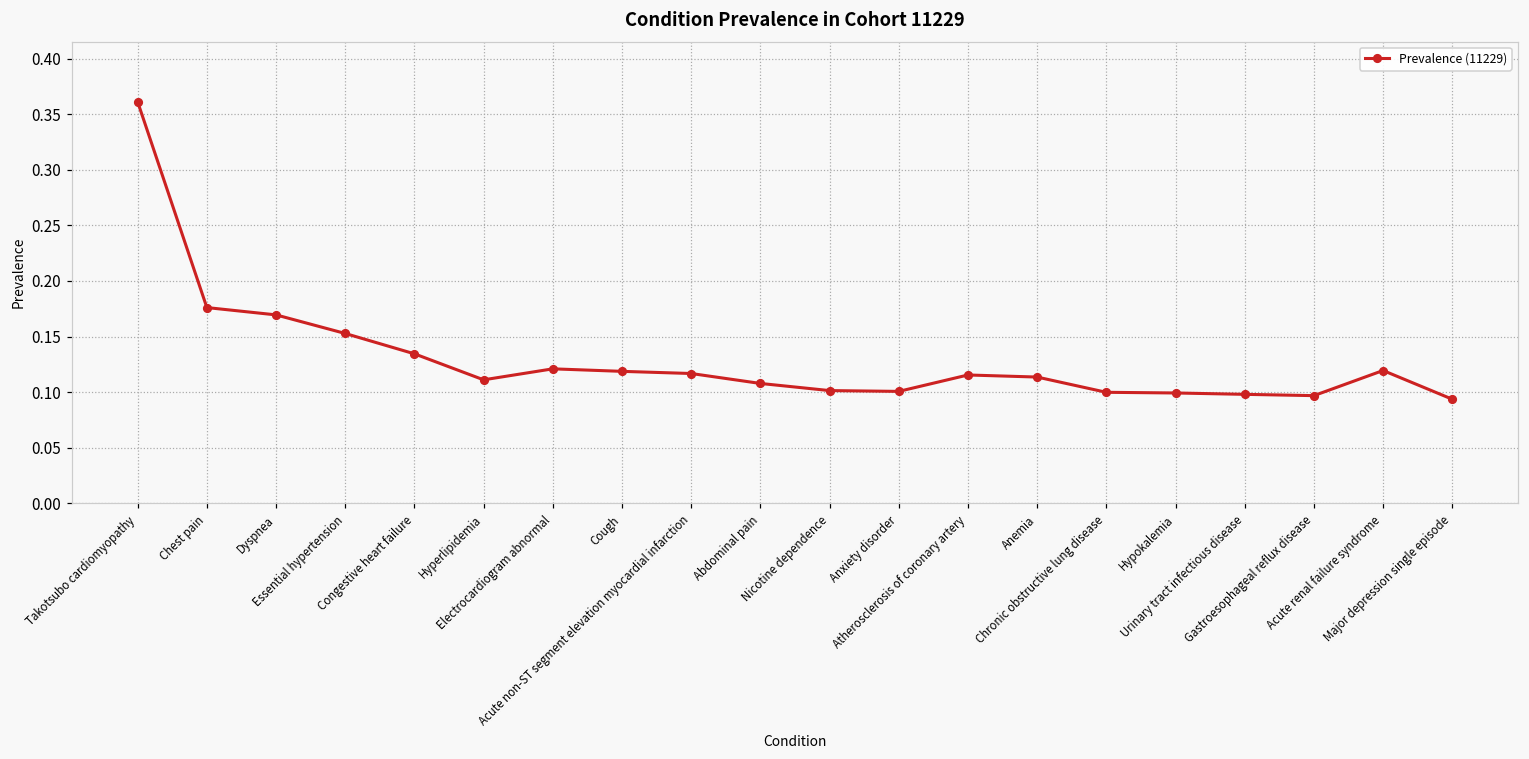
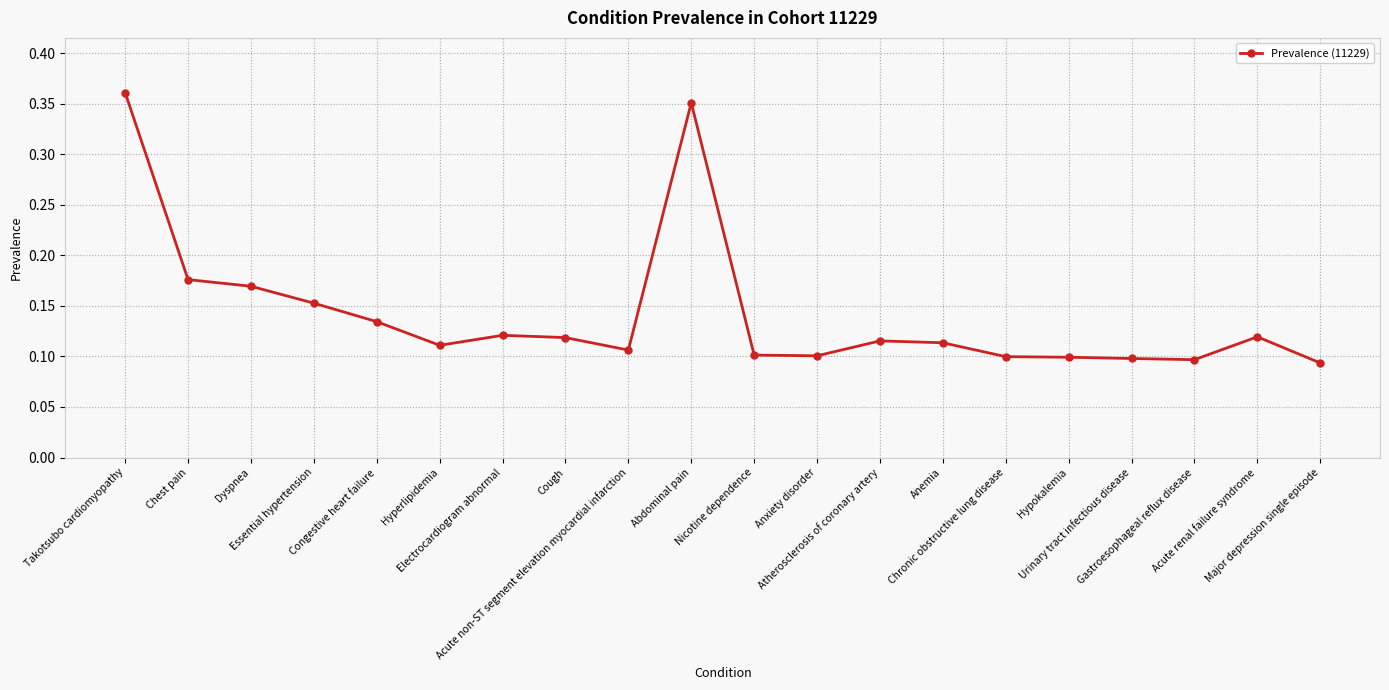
Acute non-ST segment elevation myocardial infarction: 0.117 -> 0.106
Abdominal pain: 0.108 -> 0.351
